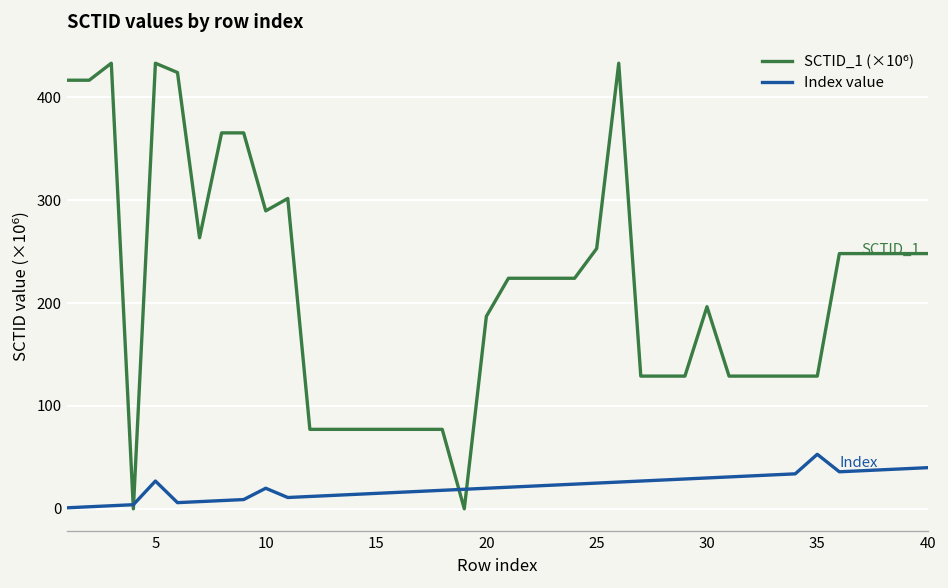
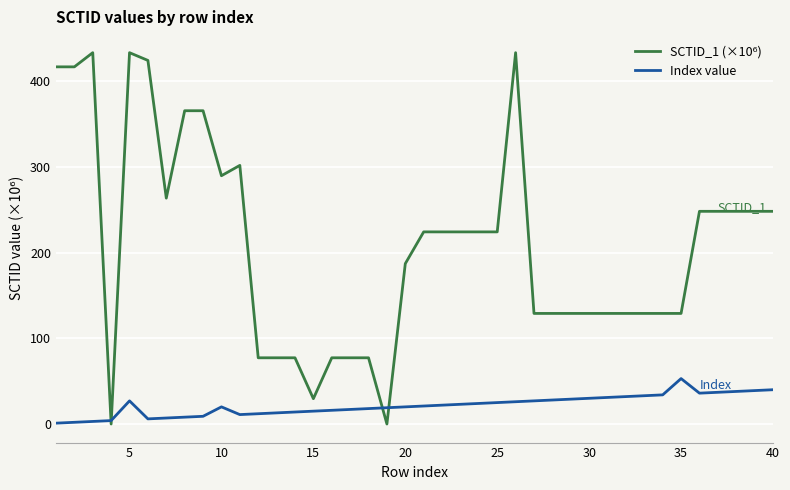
SCTID_1 (×10⁶), 15: 80 -> 30
SCTID_1 (×10⁶), 25: 250 -> 220
SCTID_1 (×10⁶), 30: 200 -> 130
